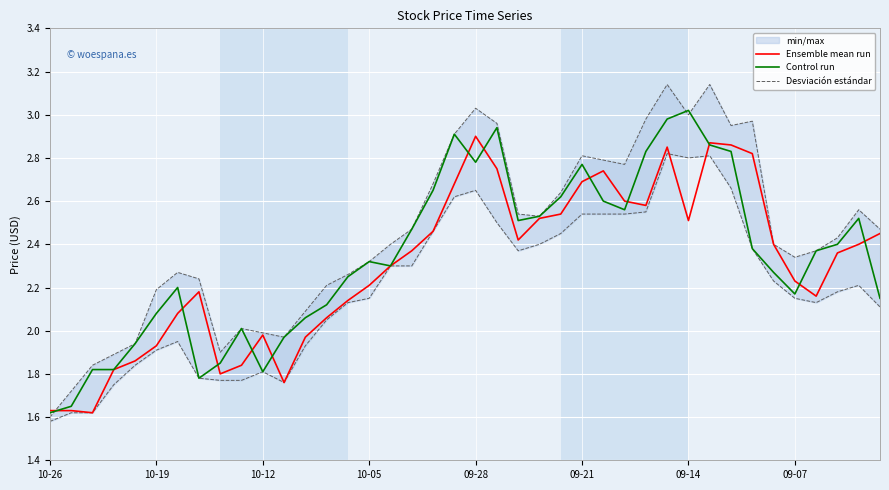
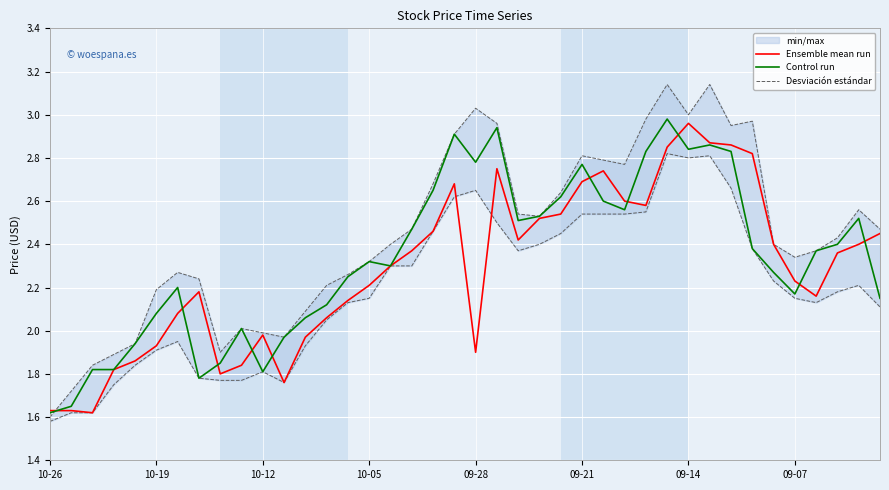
Ensemble mean run, 09-28: 2.9 -> 1.9
Ensemble mean run, 09-14: 2.51 -> 2.96
Control run, 09-14: 3.02 -> 2.84
